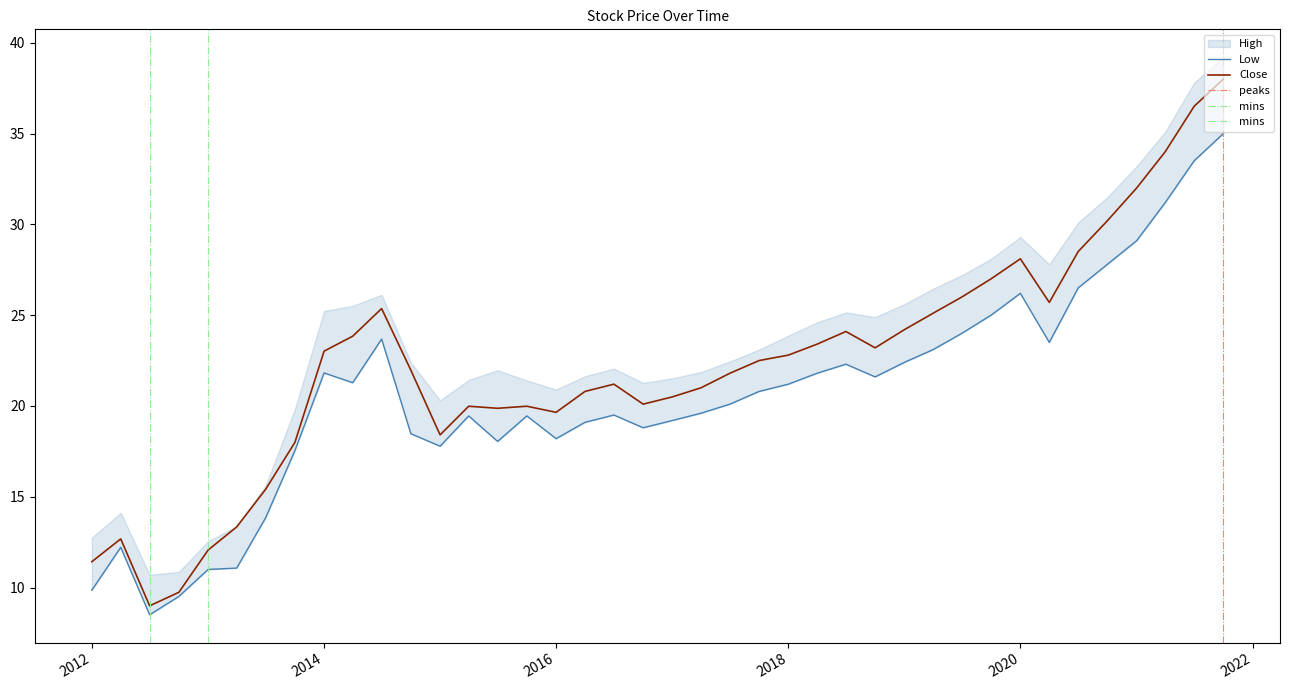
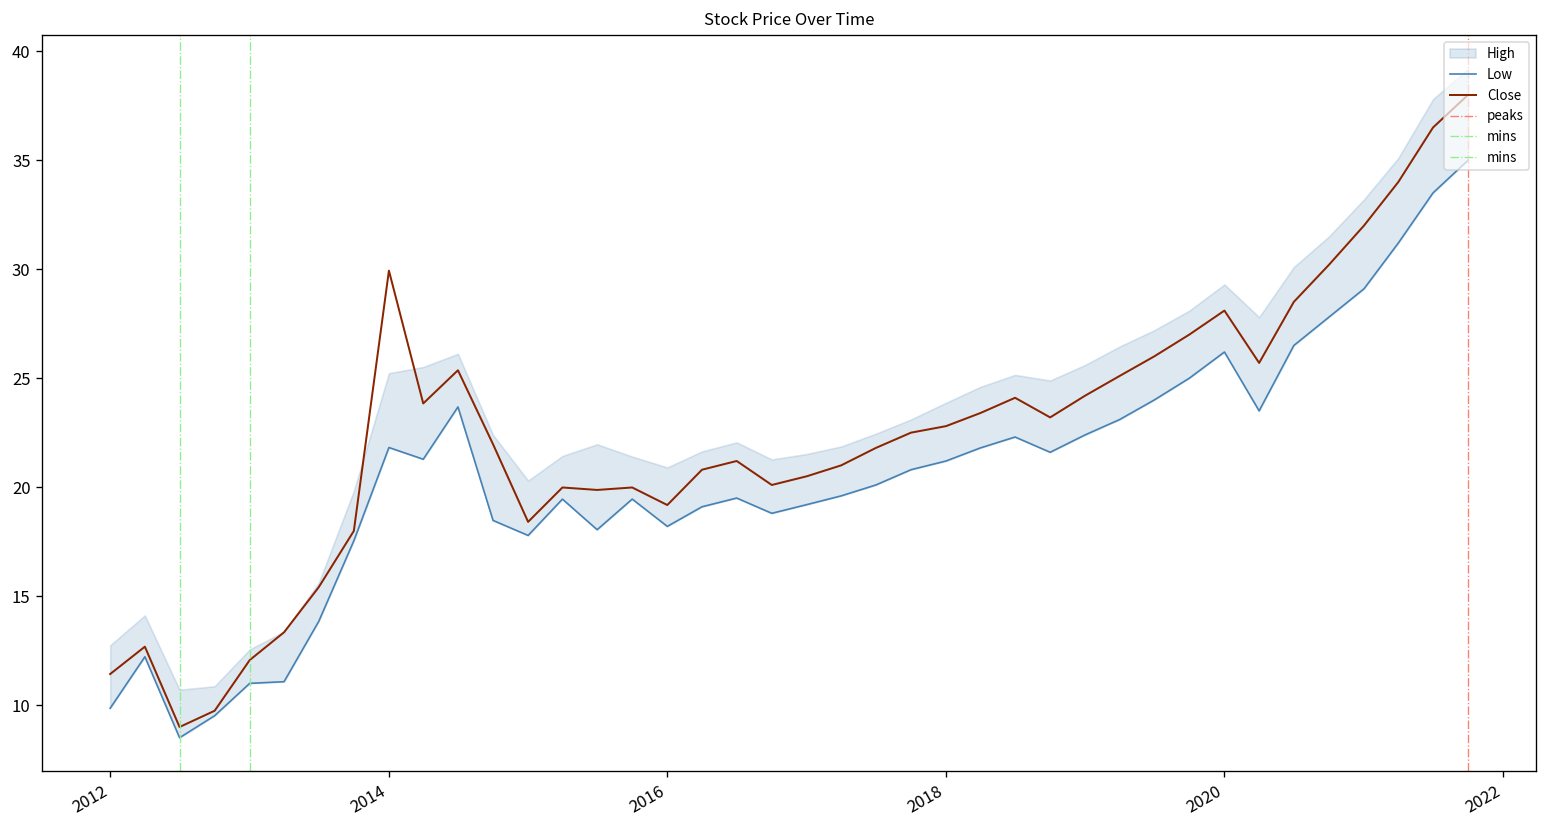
Close, 2014: 23.0 -> 29.9
Close, 2016: 19.7 -> 19.2
